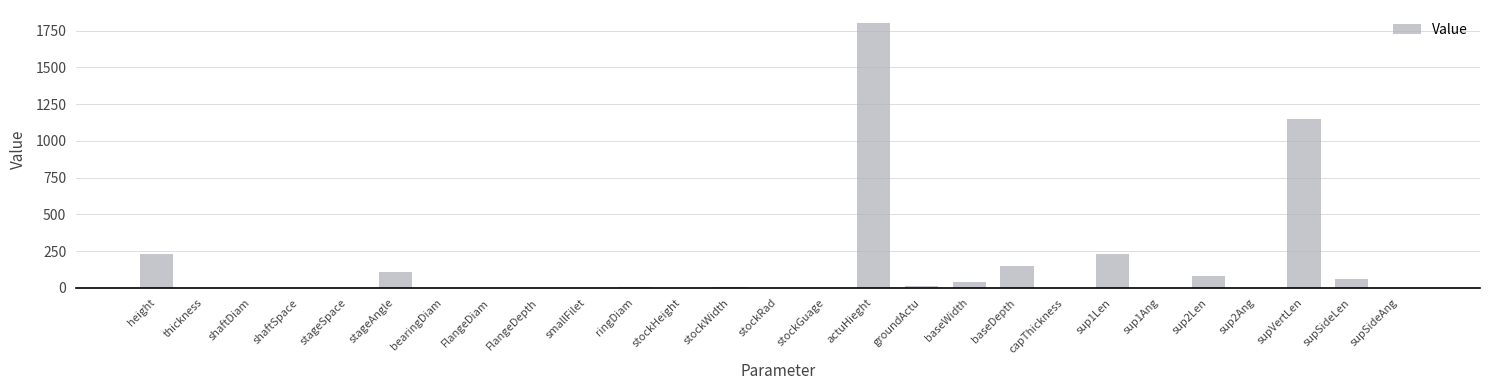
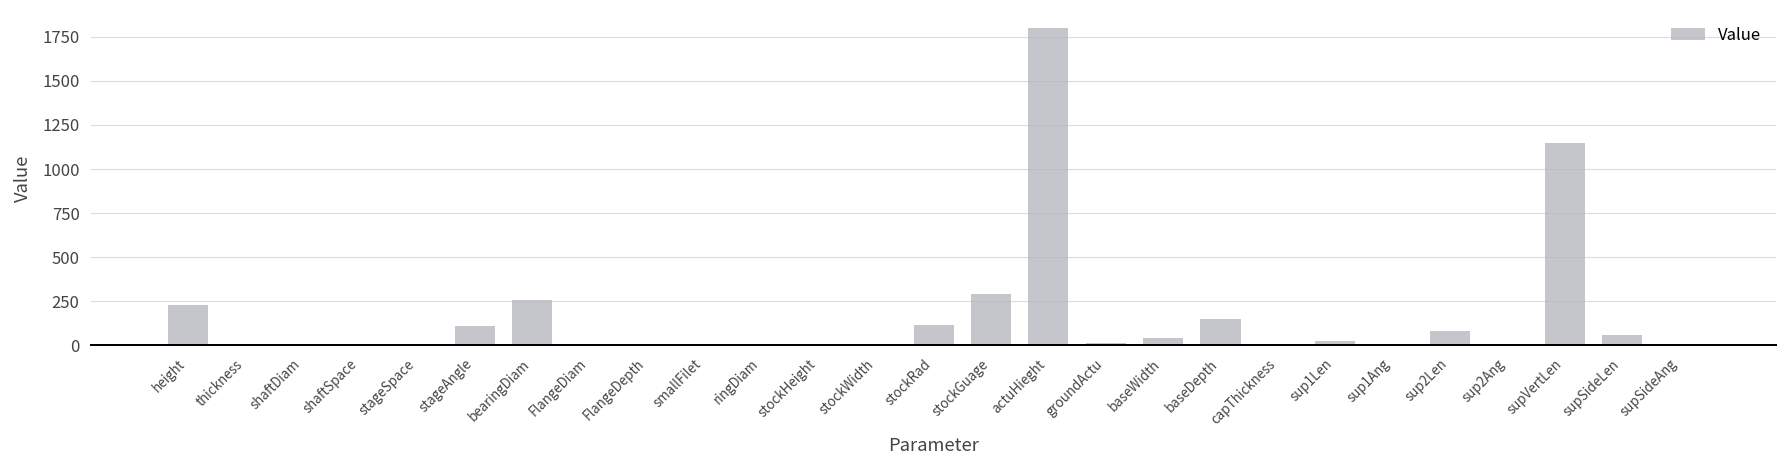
bearingDiam: 0 -> 260
stockRad: 0 -> 110
stockGuage: 0 -> 290
sup1Len: 230 -> 30
